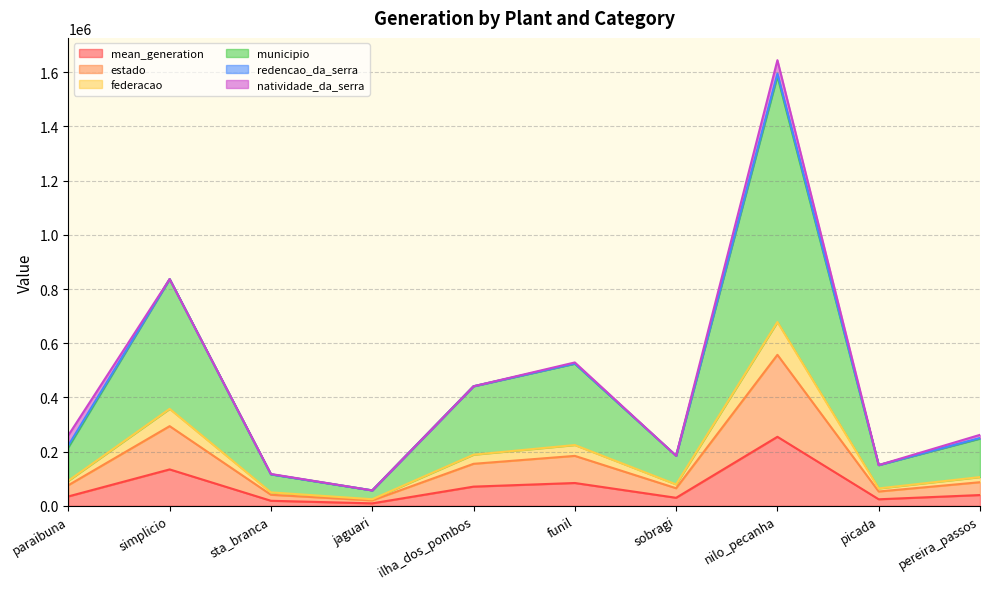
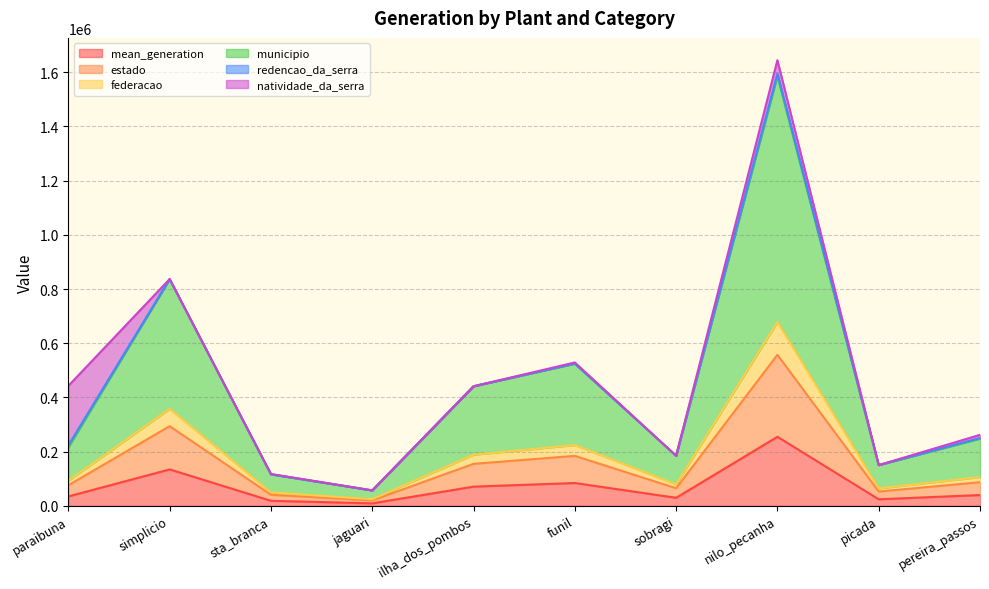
natividade_da_serra, paraibuna: 40000 -> 220000
